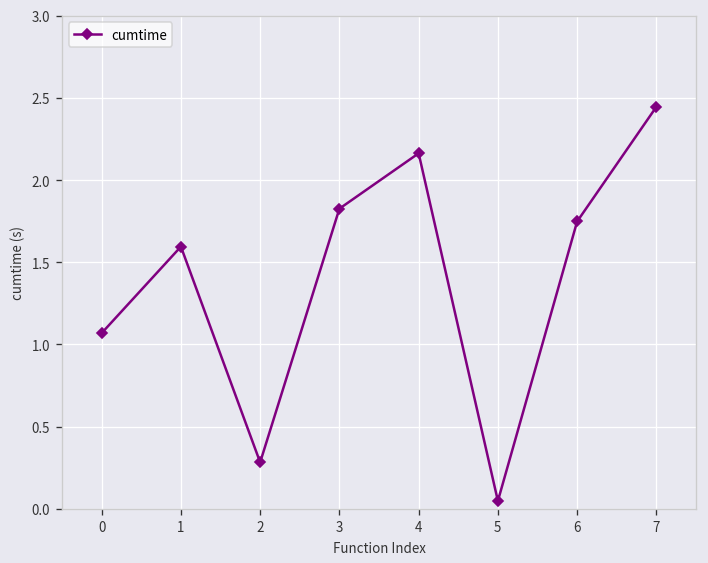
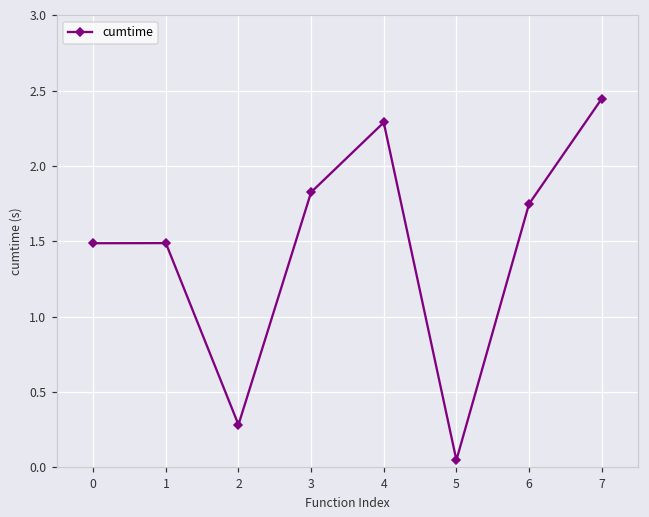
0: 1.07 -> 1.49
1: 1.60 -> 1.49
4: 2.16 -> 2.29
